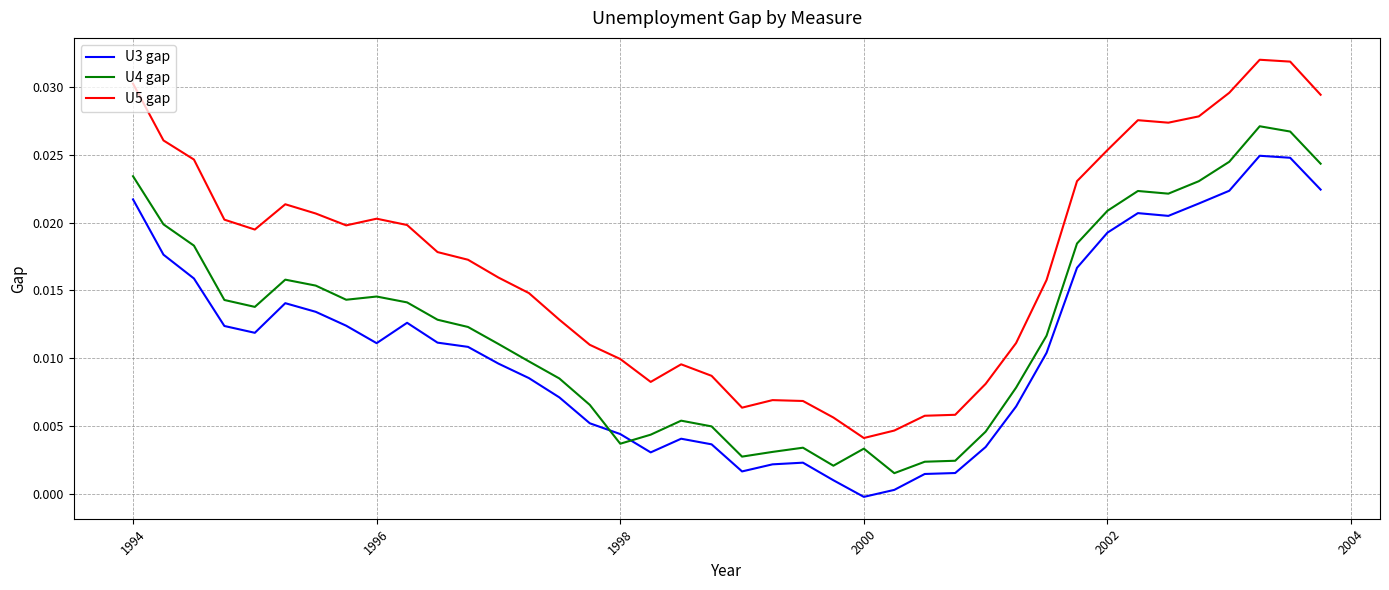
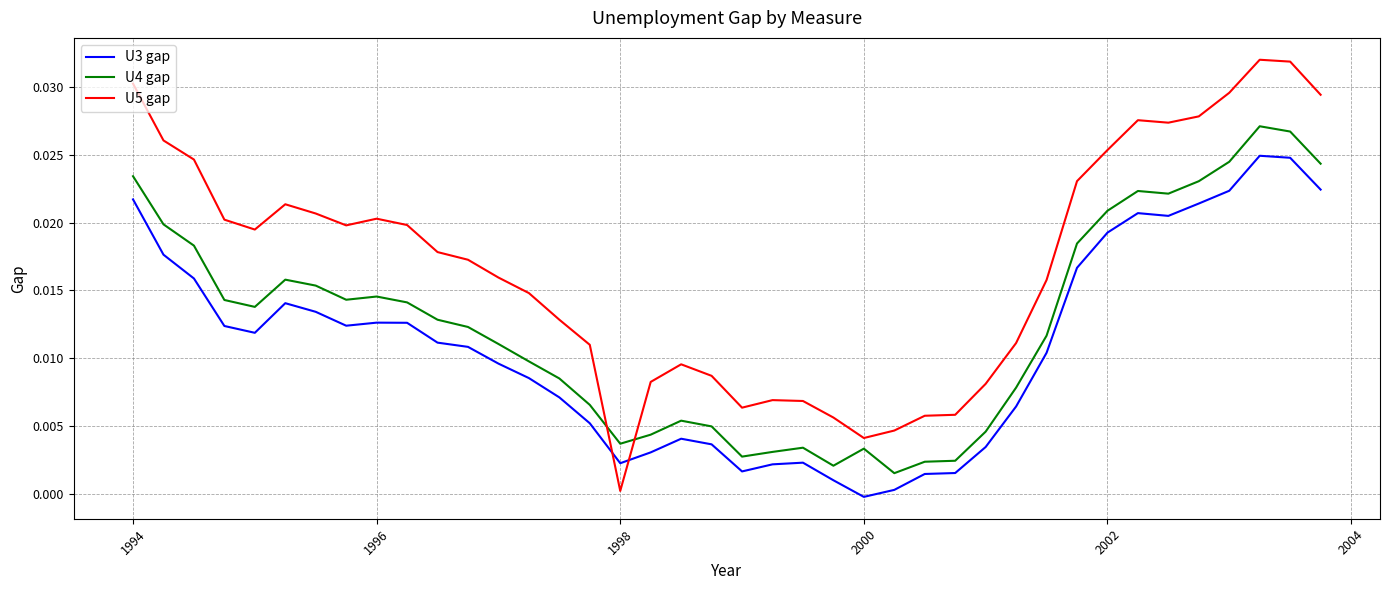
U3 gap, 1996: 0.0111 -> 0.0126
U3 gap, 1998: 0.0044 -> 0.0022
U5 gap, 1998: 0.0099 -> 0.0002
